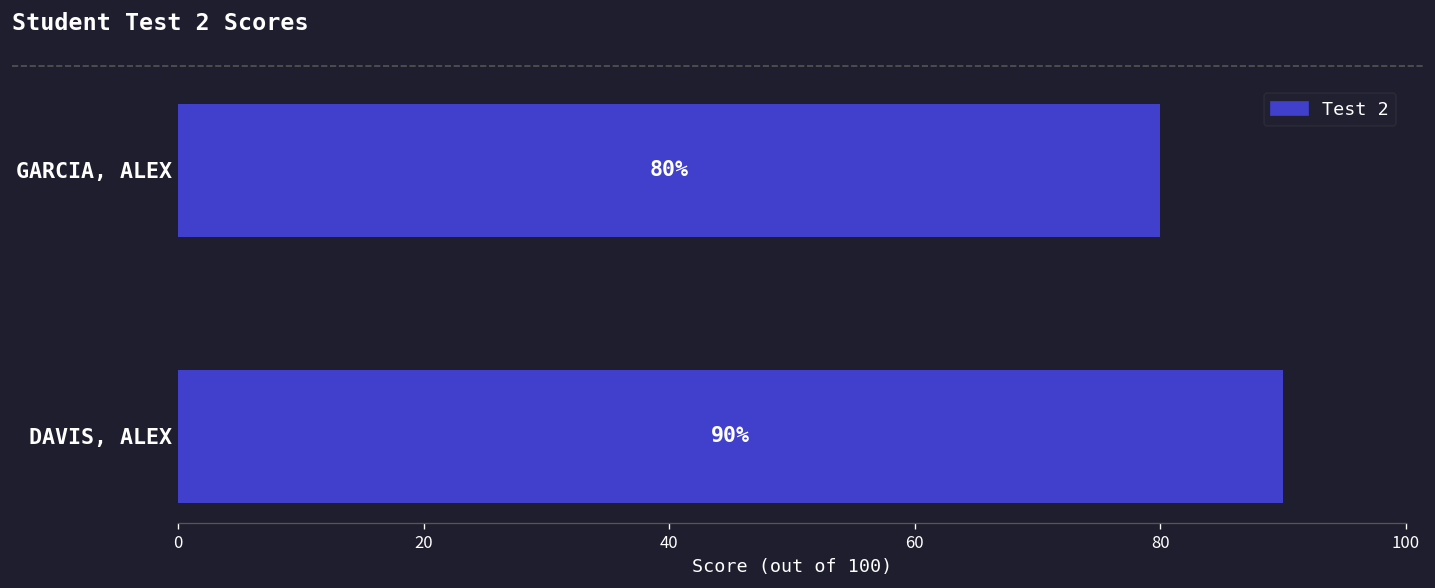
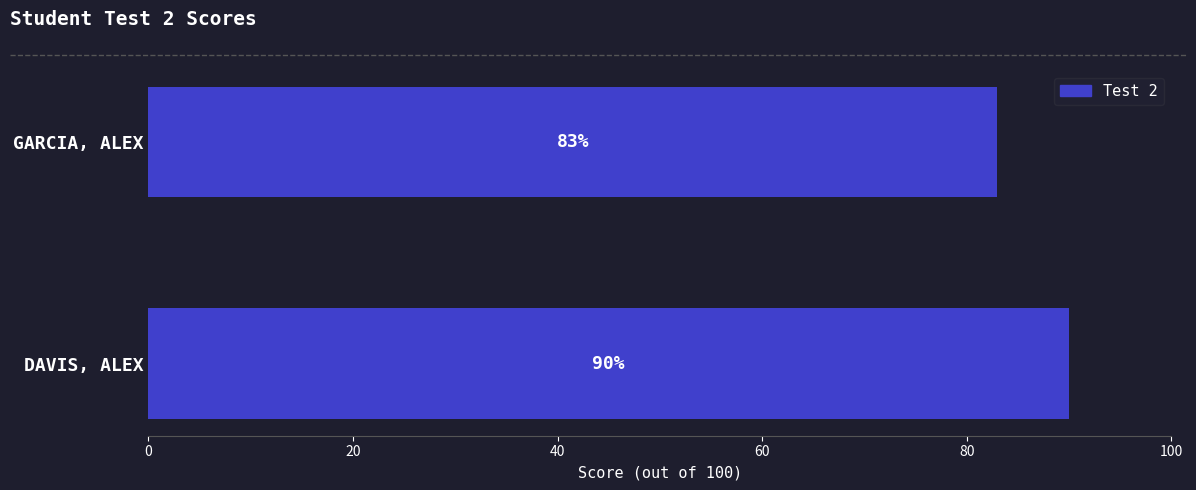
GARCIA, ALEX: 80% -> 83%
